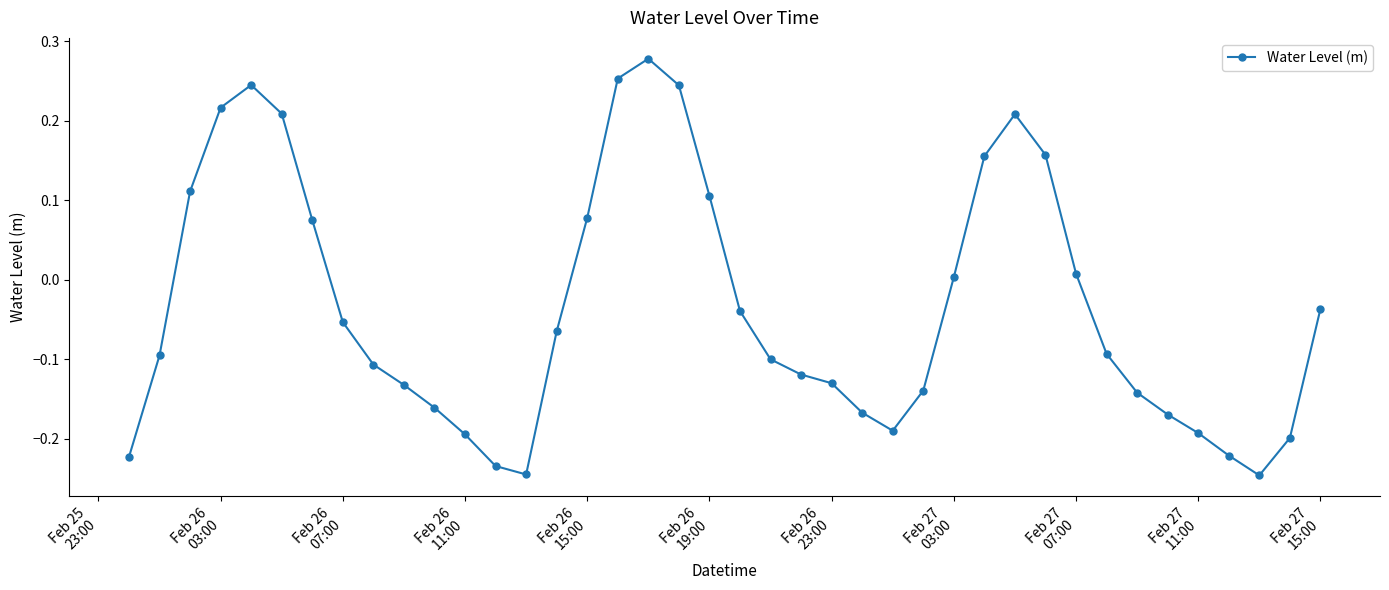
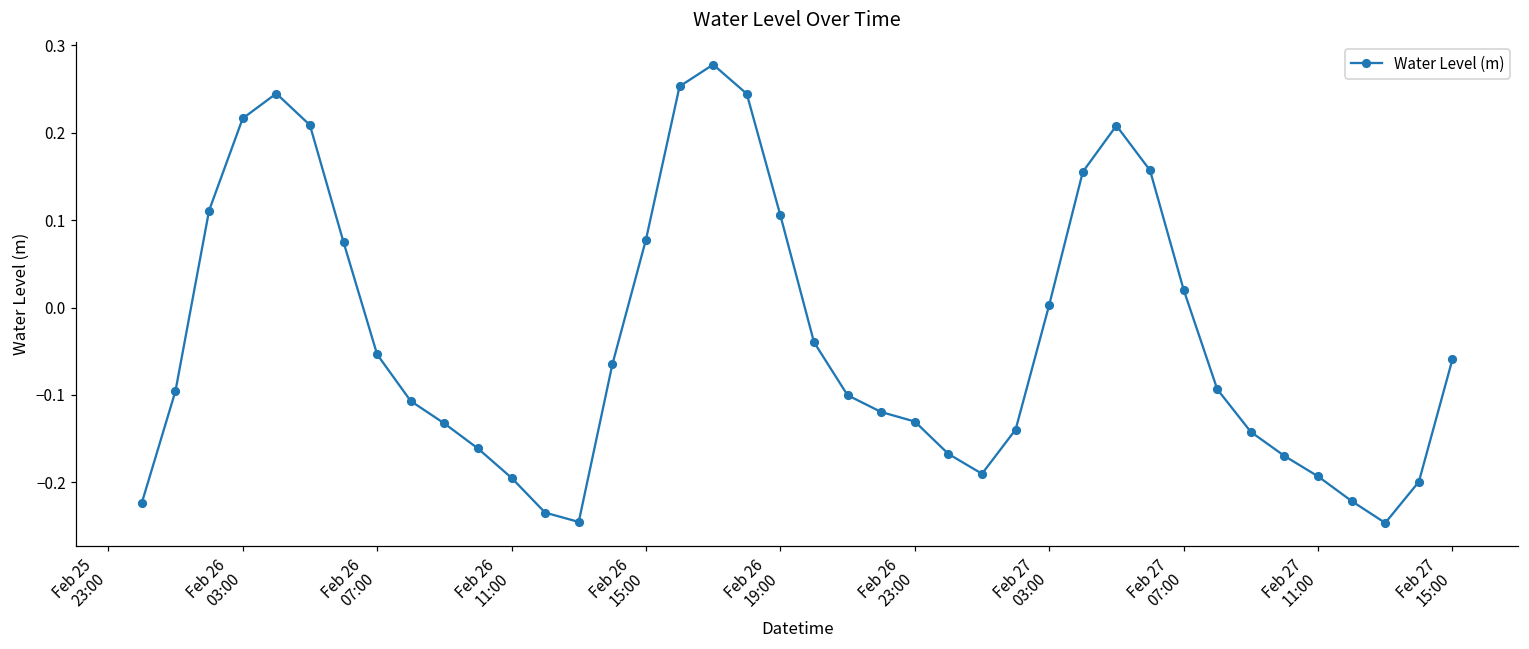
Feb 27 07:00: 0.01 -> 0.02
Feb 27 15:00: -0.04 -> -0.06
